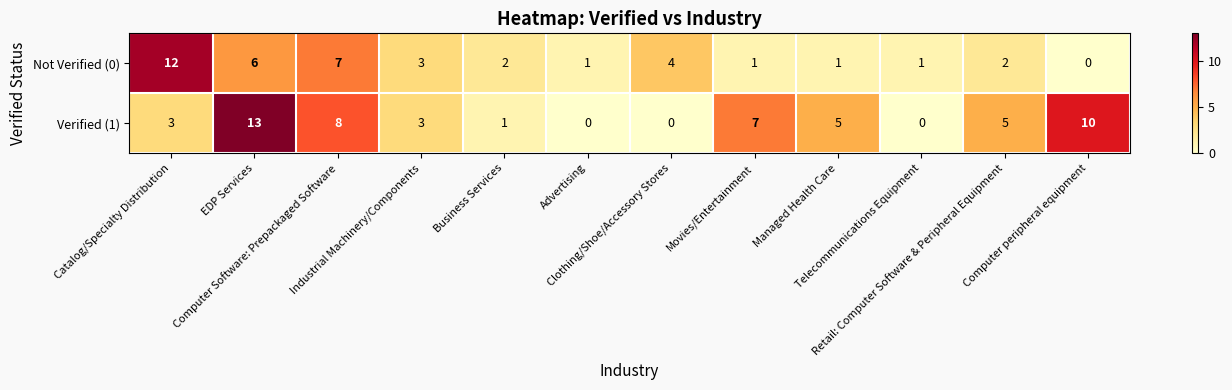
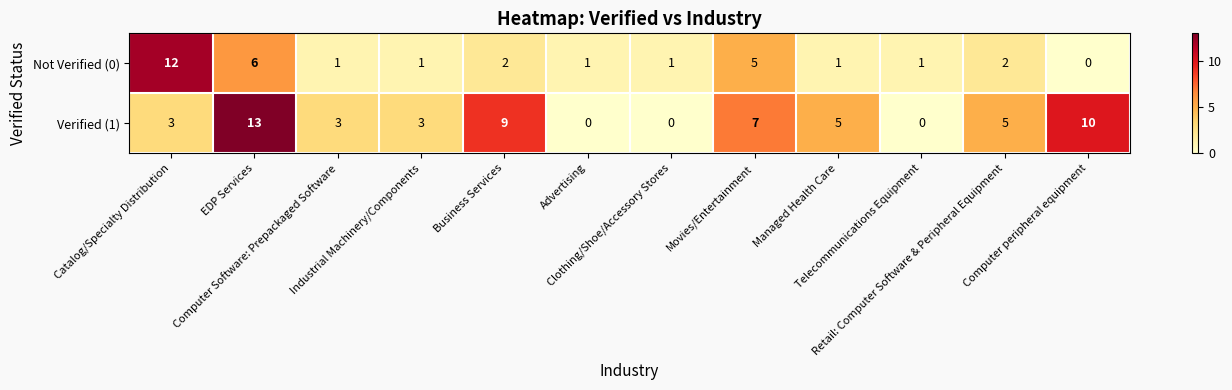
Not Verified (0), Computer Software: Prepackaged Software: 7 -> 1
Not Verified (0), Industrial Machinery/Components: 3 -> 1
Not Verified (0), Clothing/Shoe/Accessory Stores: 4 -> 1
Not Verified (0), Movies/Entertainment: 1 -> 5
Verified (1), Computer Software: Prepackaged Software: 8 -> 3
Verified (1), Business Services: 1 -> 9
